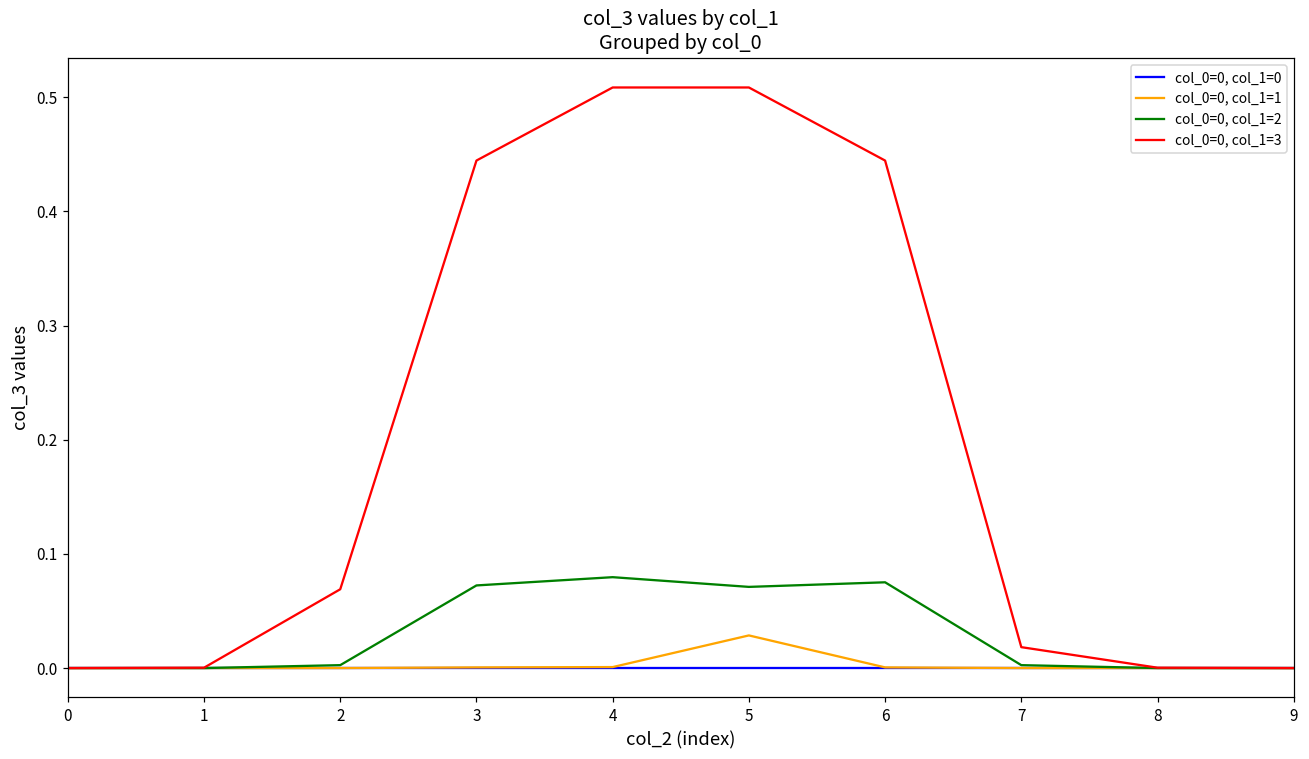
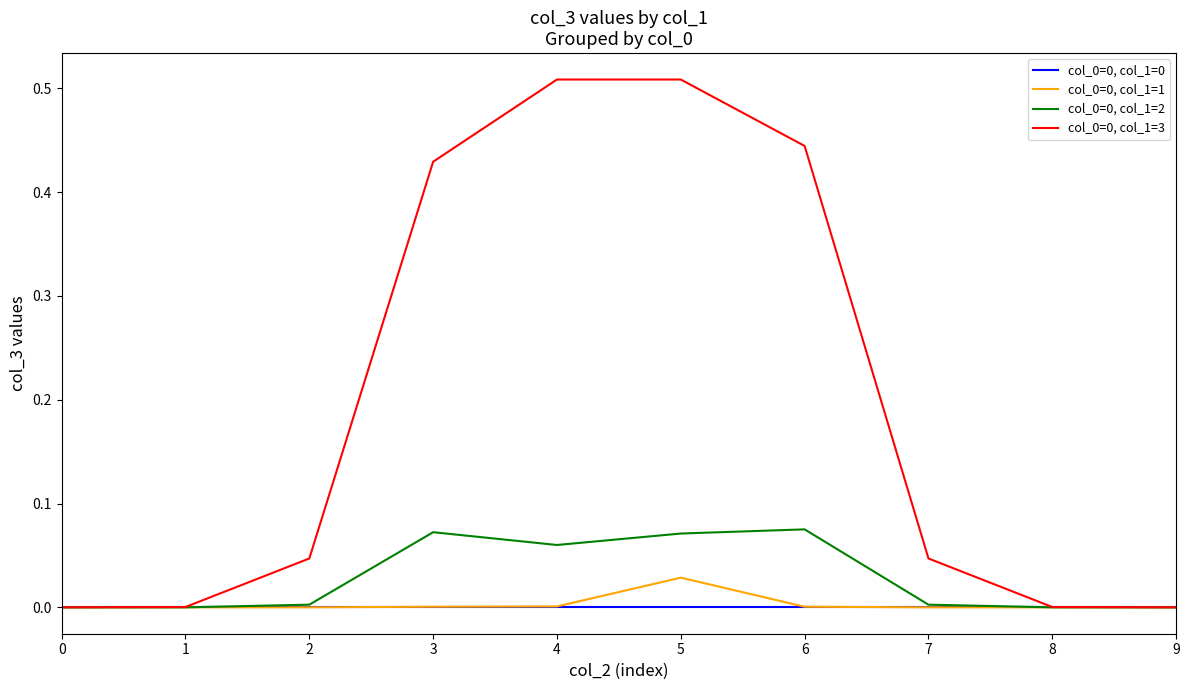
col_0=0, col_1=3, 2: 0.069 -> 0.047
col_0=0, col_1=3, 3: 0.444 -> 0.429
col_0=0, col_1=2, 4: 0.080 -> 0.060
col_0=0, col_1=3, 7: 0.018 -> 0.047
